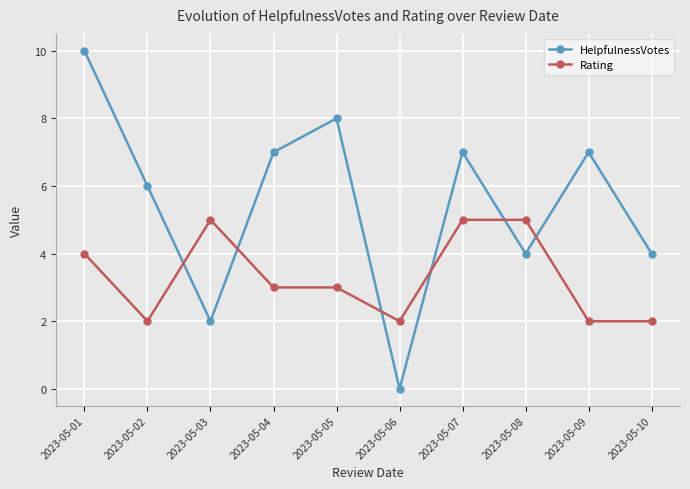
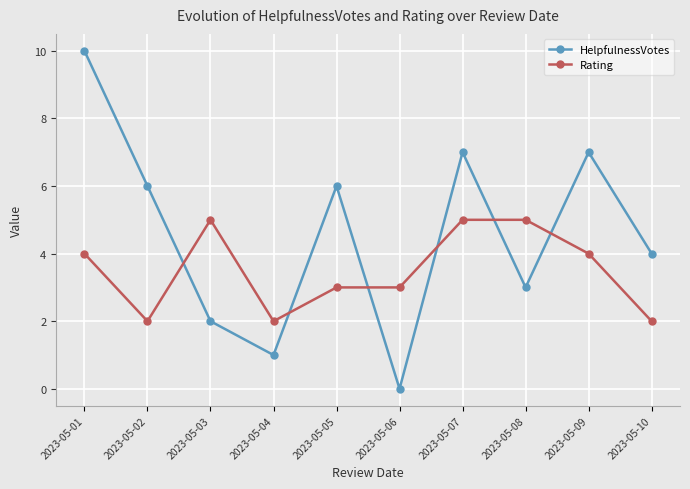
HelpfulnessVotes, 2023-05-04: 7 -> 1
Rating, 2023-05-04: 3 -> 2
HelpfulnessVotes, 2023-05-05: 8 -> 6
Rating, 2023-05-06: 2 -> 3
HelpfulnessVotes, 2023-05-08: 4 -> 3
Rating, 2023-05-09: 2 -> 4
